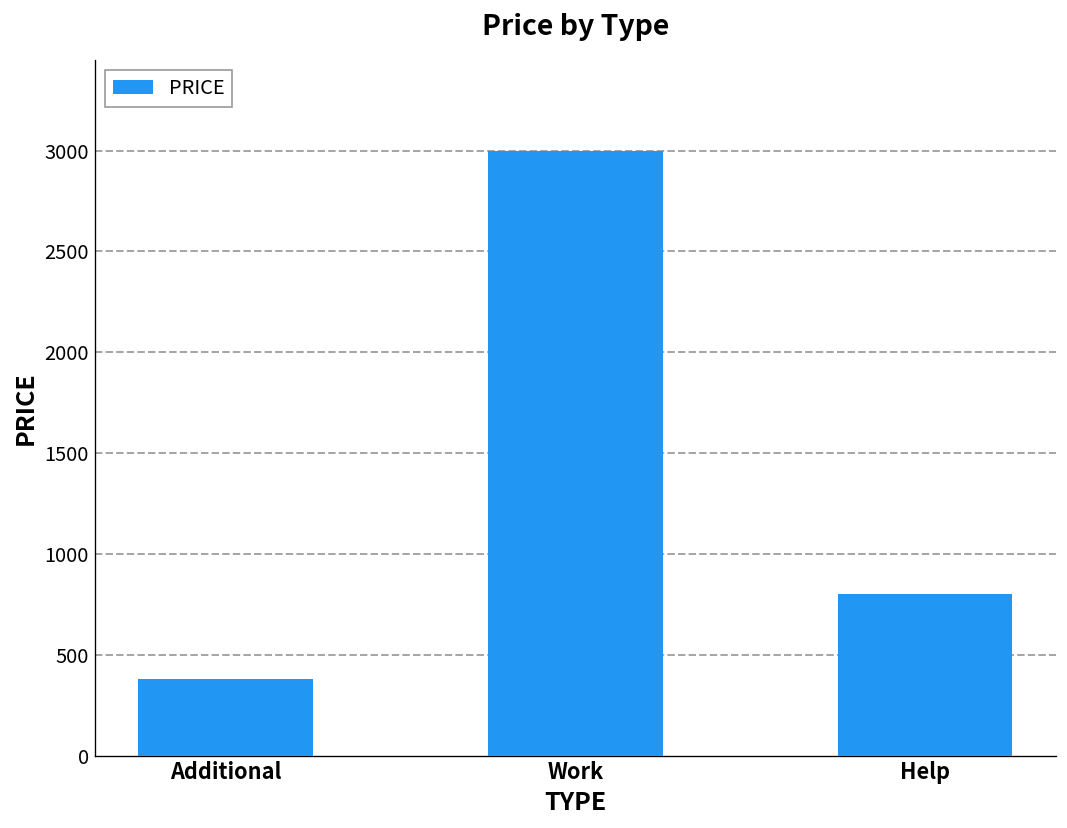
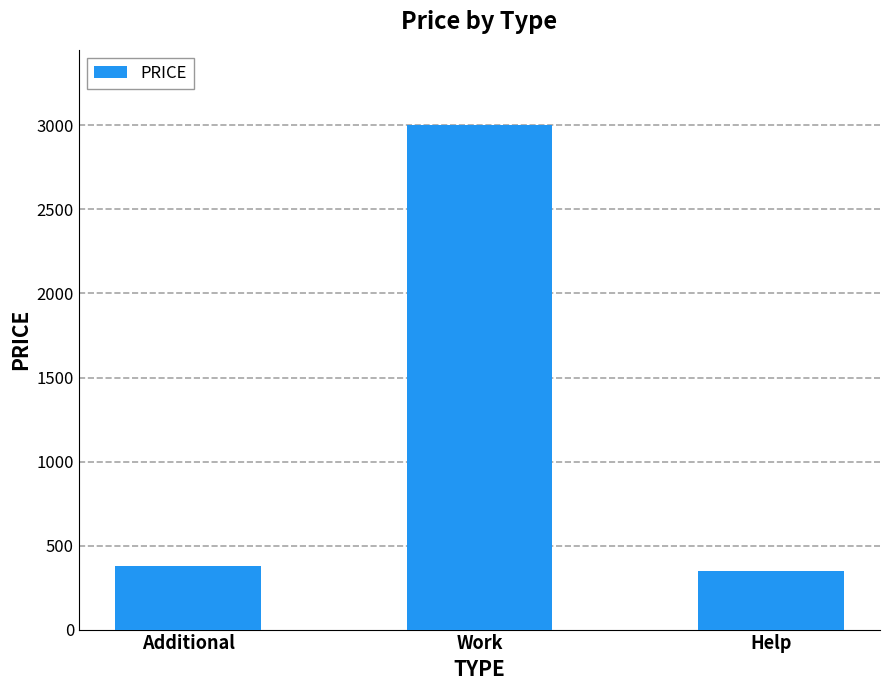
Help: 800 -> 350
